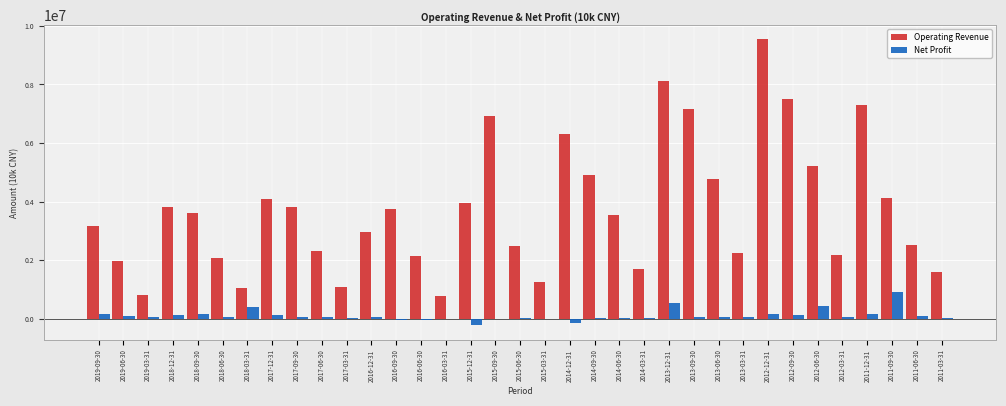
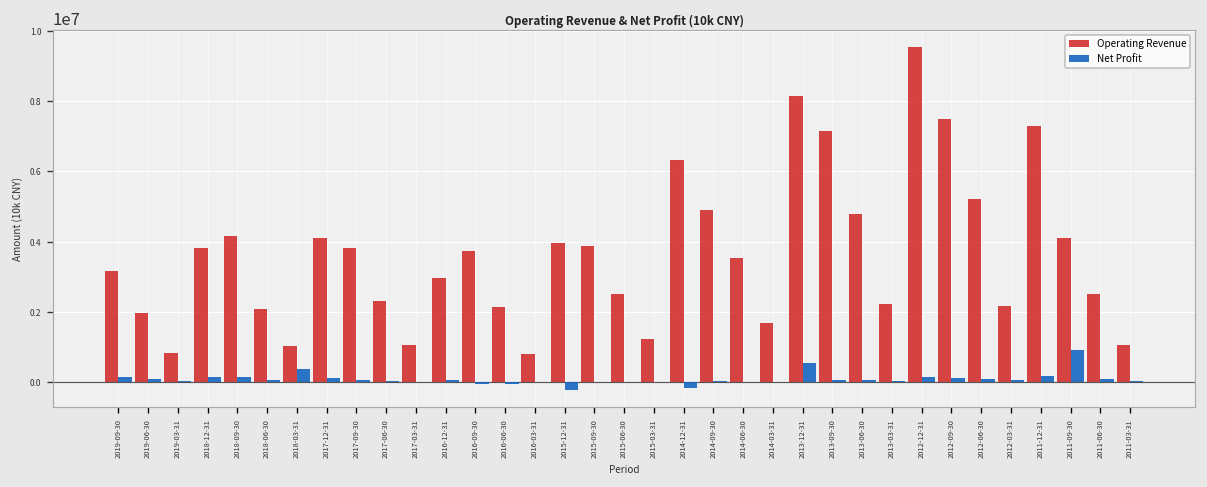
Operating Revenue, 2018-09-30: 3600000 -> 4200000
Operating Revenue, 2015-09-30: 6900000 -> 3900000
Net Profit, 2012-06-30: 400000 -> 100000
Operating Revenue, 2011-03-31: 1600000 -> 1100000
